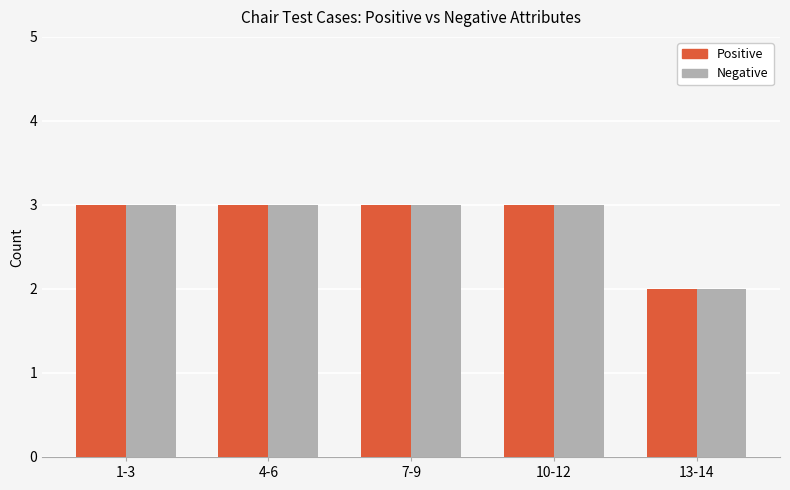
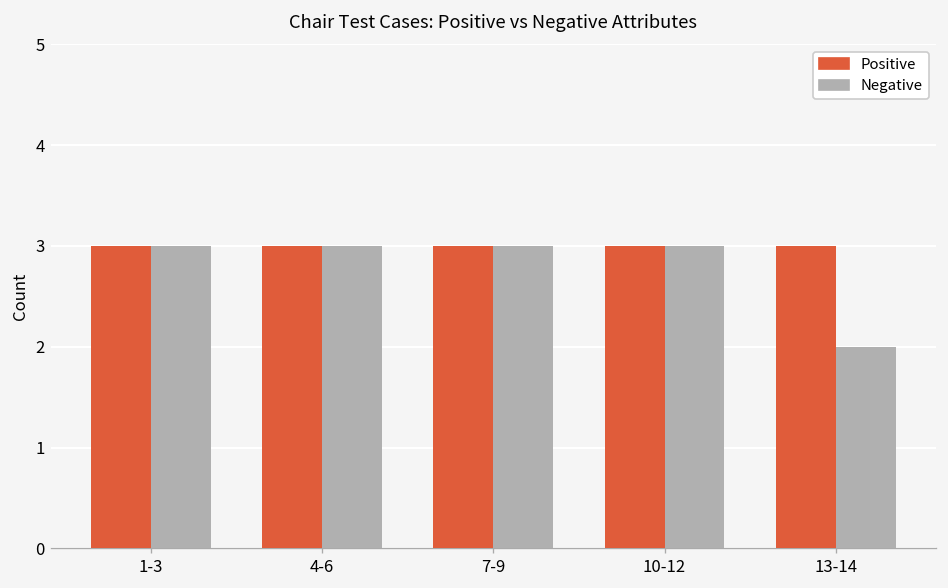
Positive, 13-14: 2 -> 3
